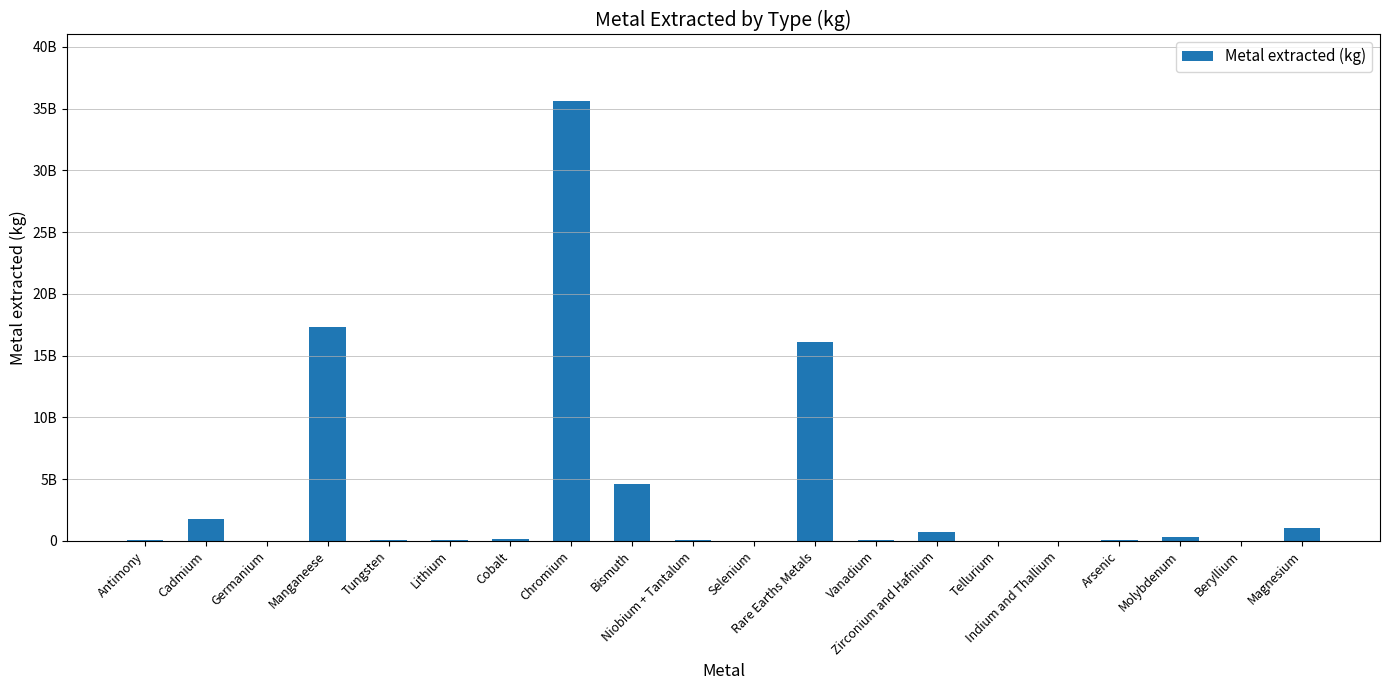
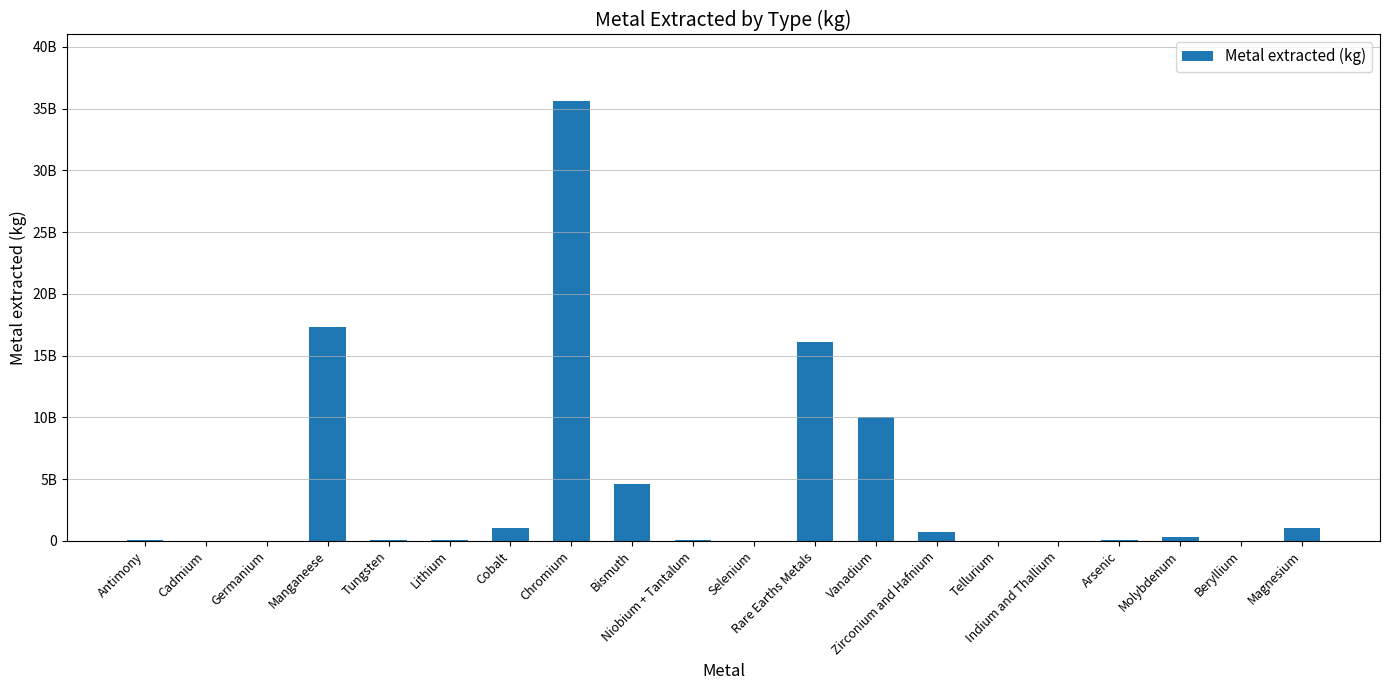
Cadmium: 1800000000 -> 0
Cobalt: 100000000 -> 1000000000
Vanadium: 100000000 -> 10000000000
